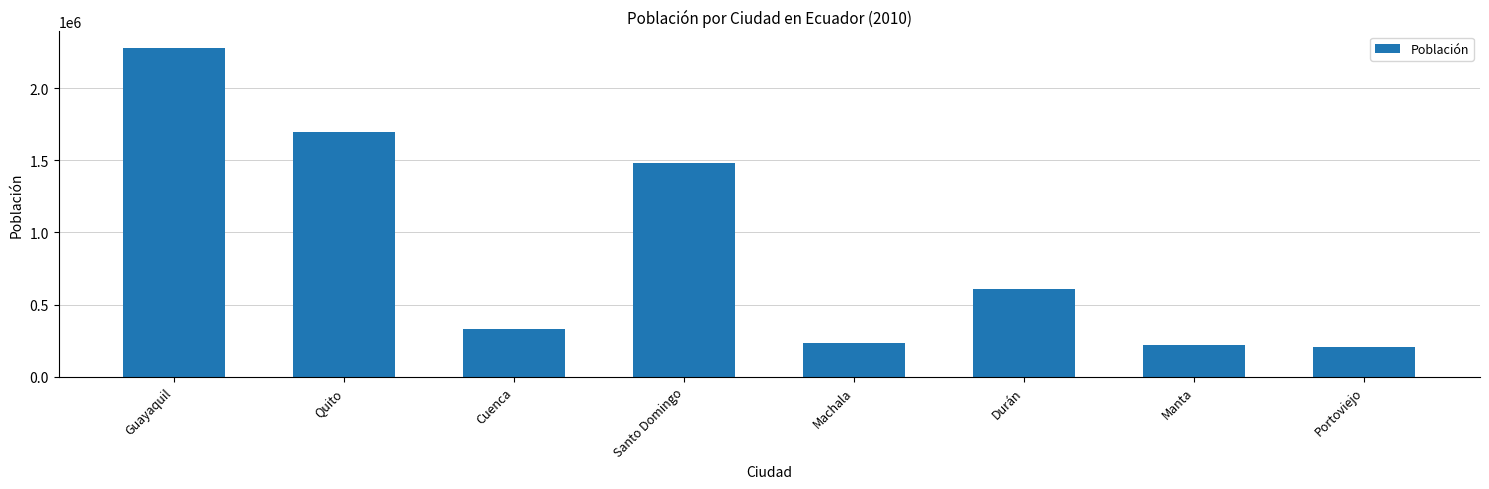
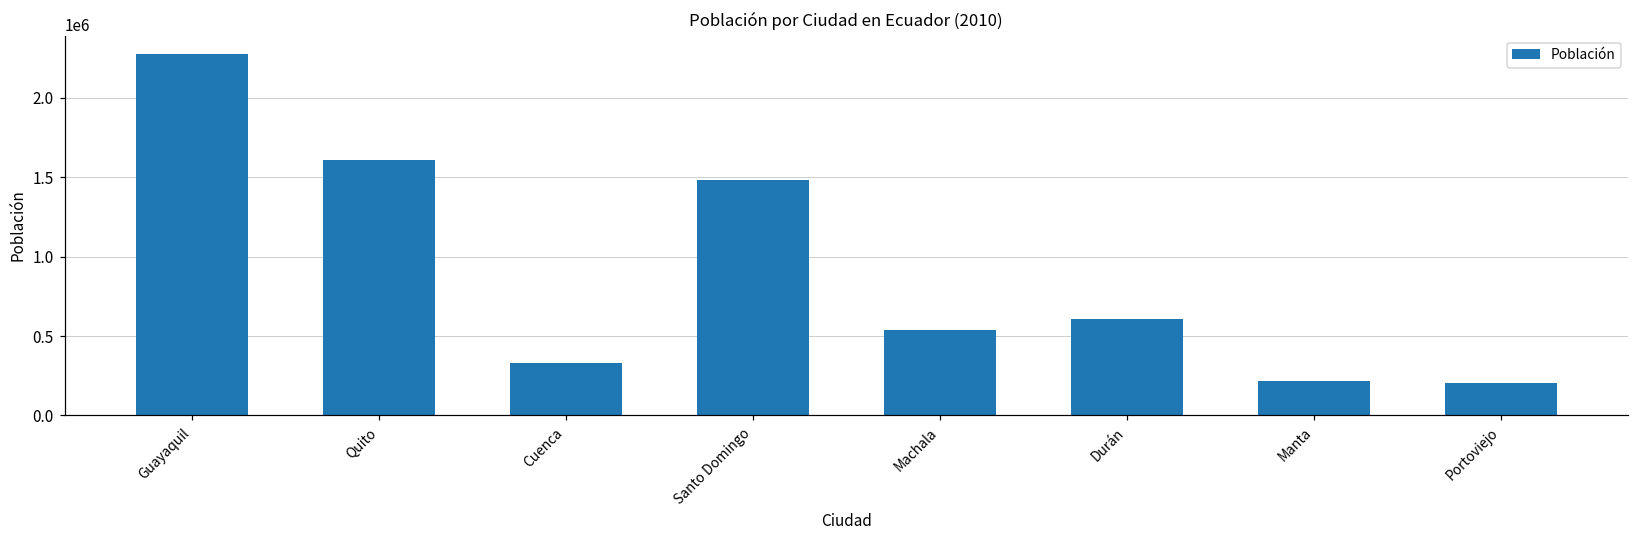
Quito: 1690000 -> 1610000
Machala: 230000 -> 540000
